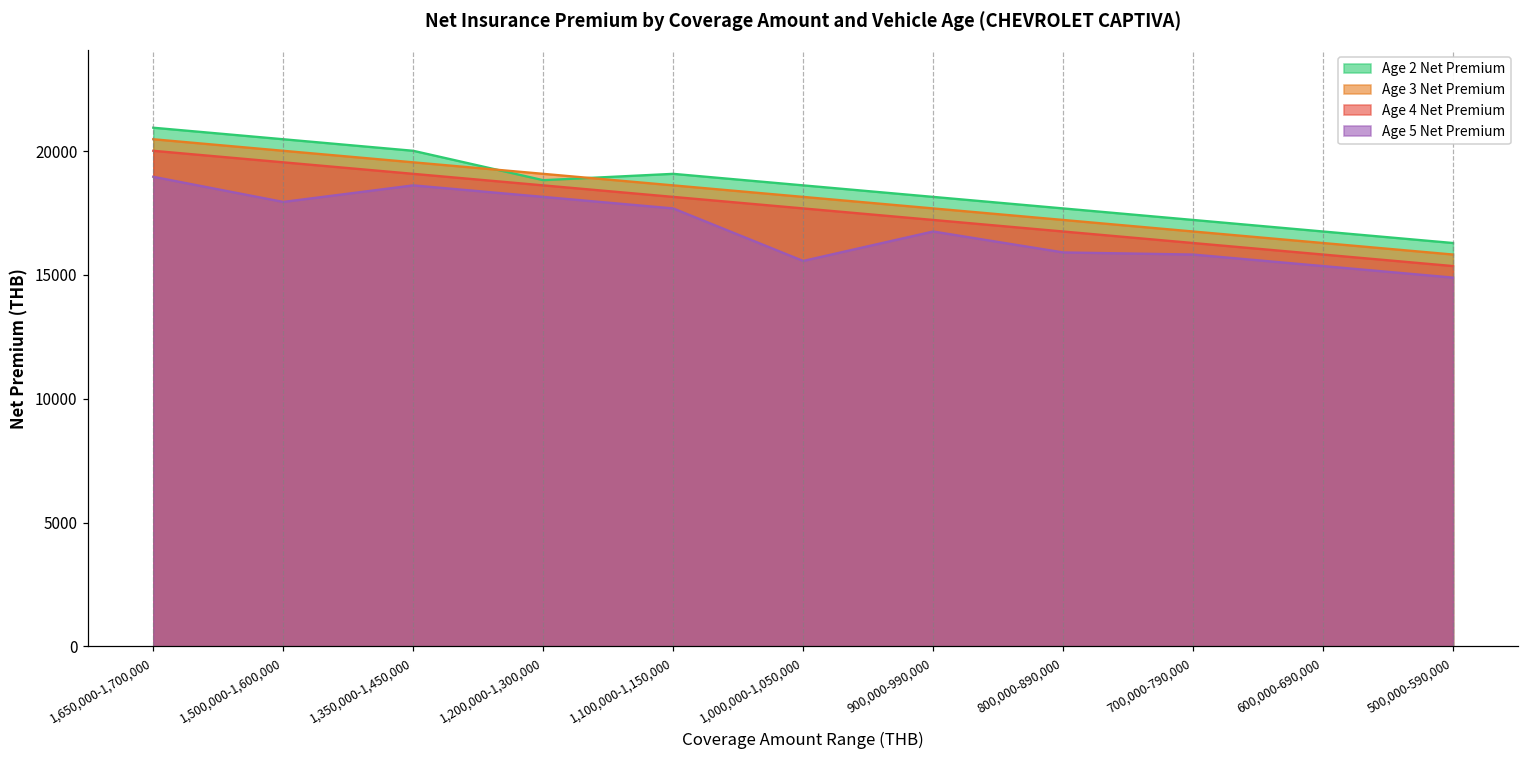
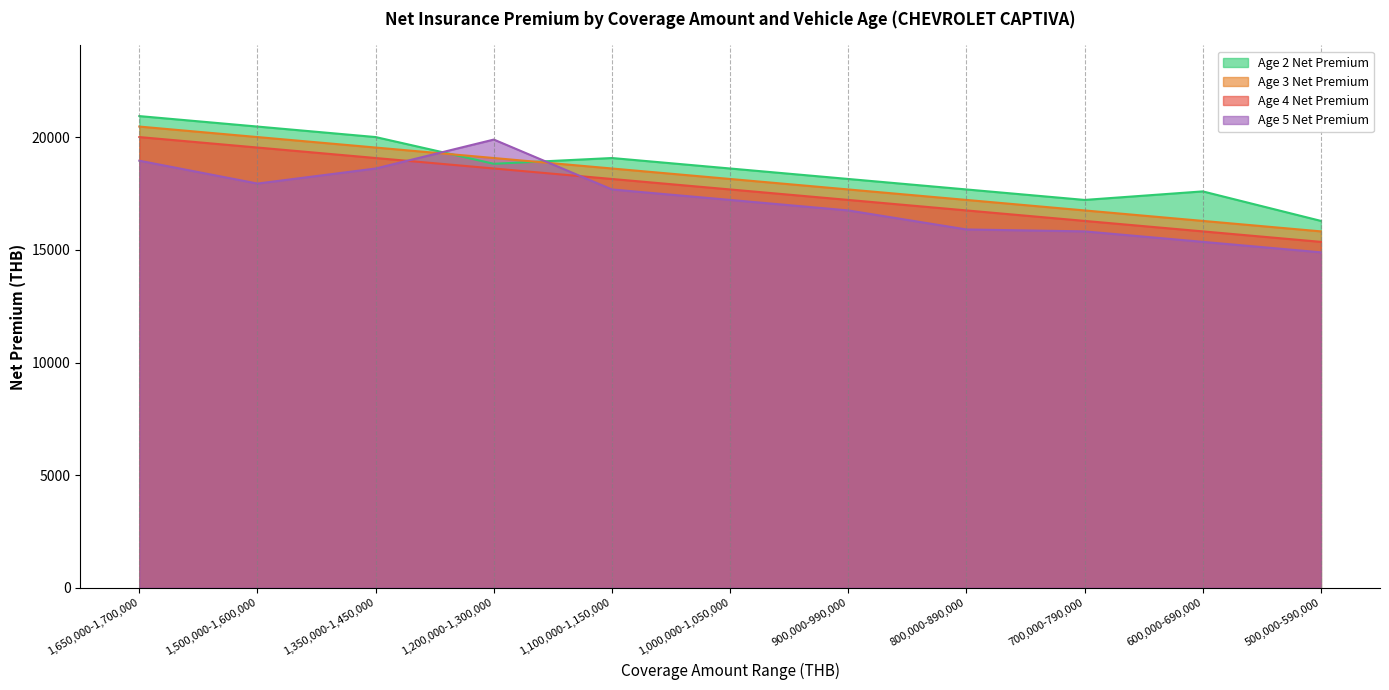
Age 5 Net Premium, 1,200,000-1,300,000: 18200 -> 19900
Age 5 Net Premium, 1,000,000-1,050,000: 15600 -> 17200
Age 2 Net Premium, 600,000-690,000: 16800 -> 17600
